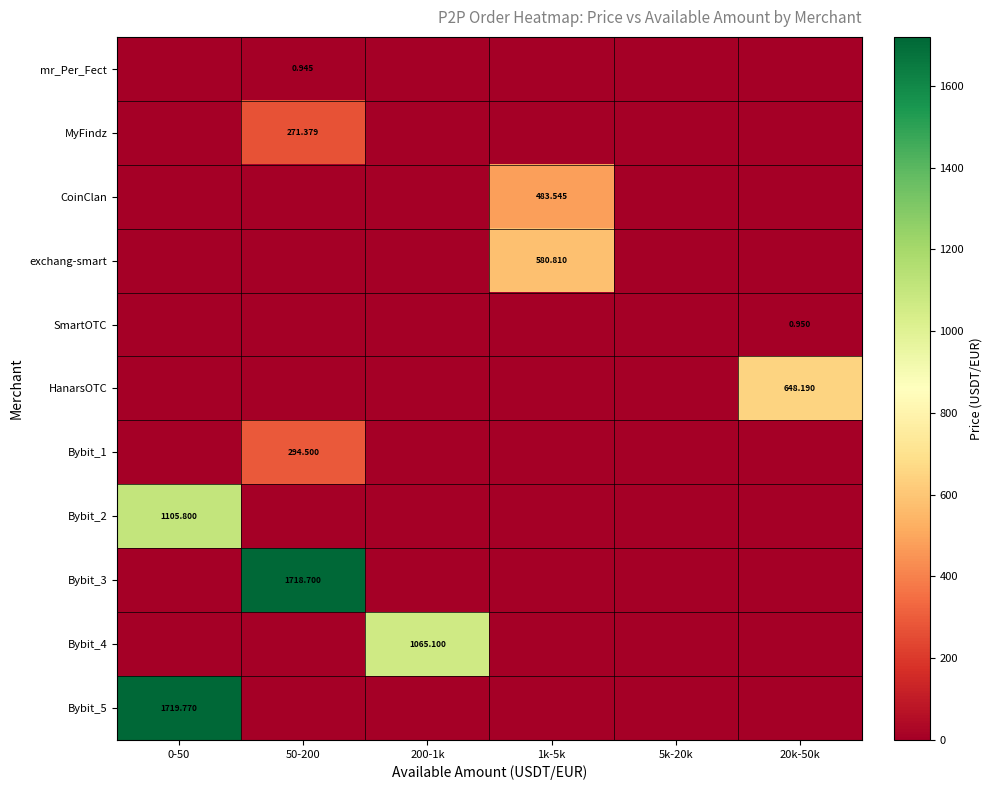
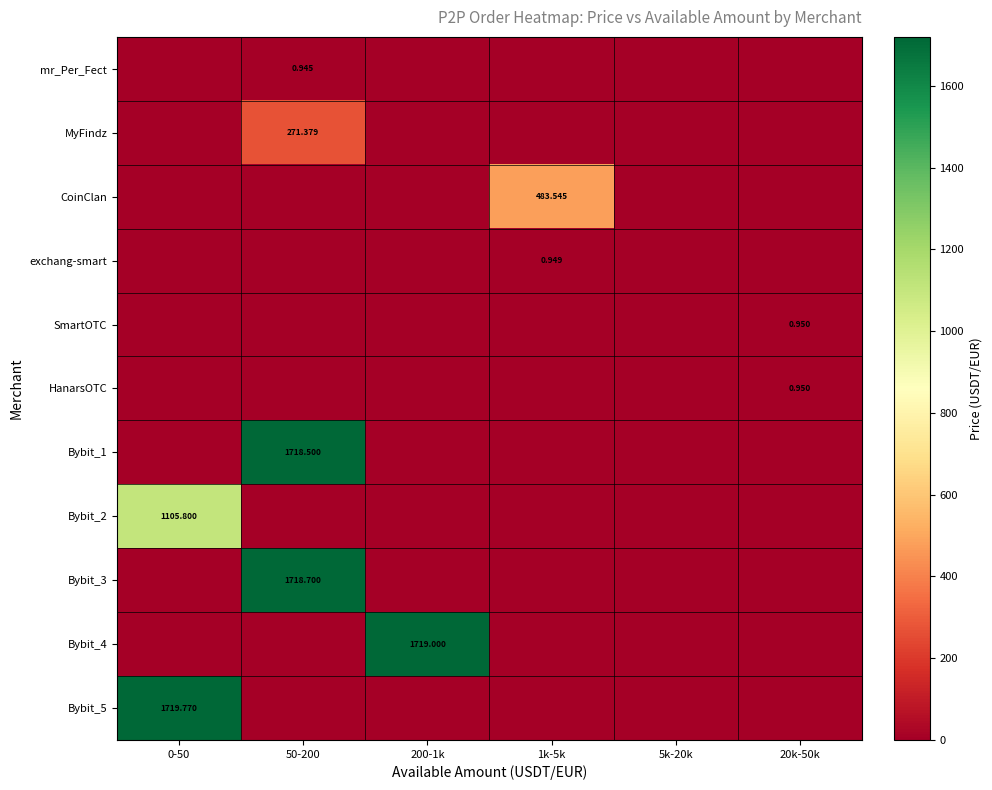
exchang-smart, 1k-5k: 580.810 -> 0.949
HanarsOTC, 20k-50k: 648.190 -> 0.950
Bybit_1, 50-200: 294.500 -> 1718.500
Bybit_4, 200-1k: 1065.100 -> 1719.000
